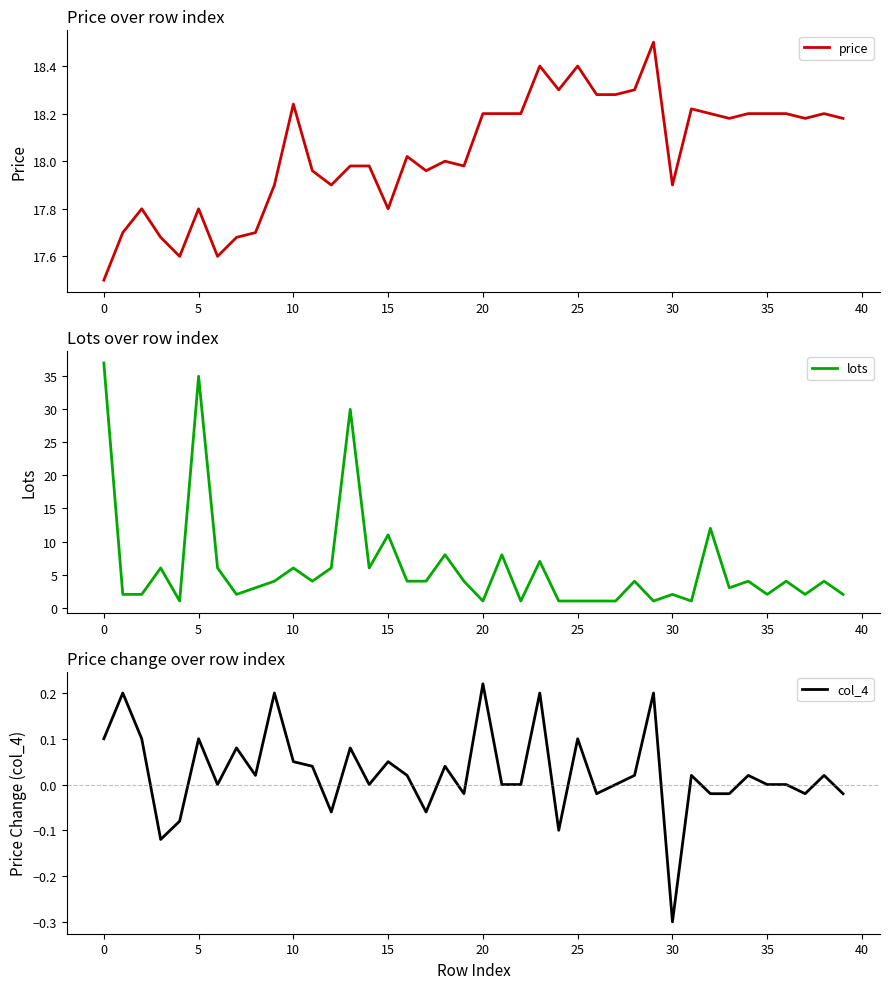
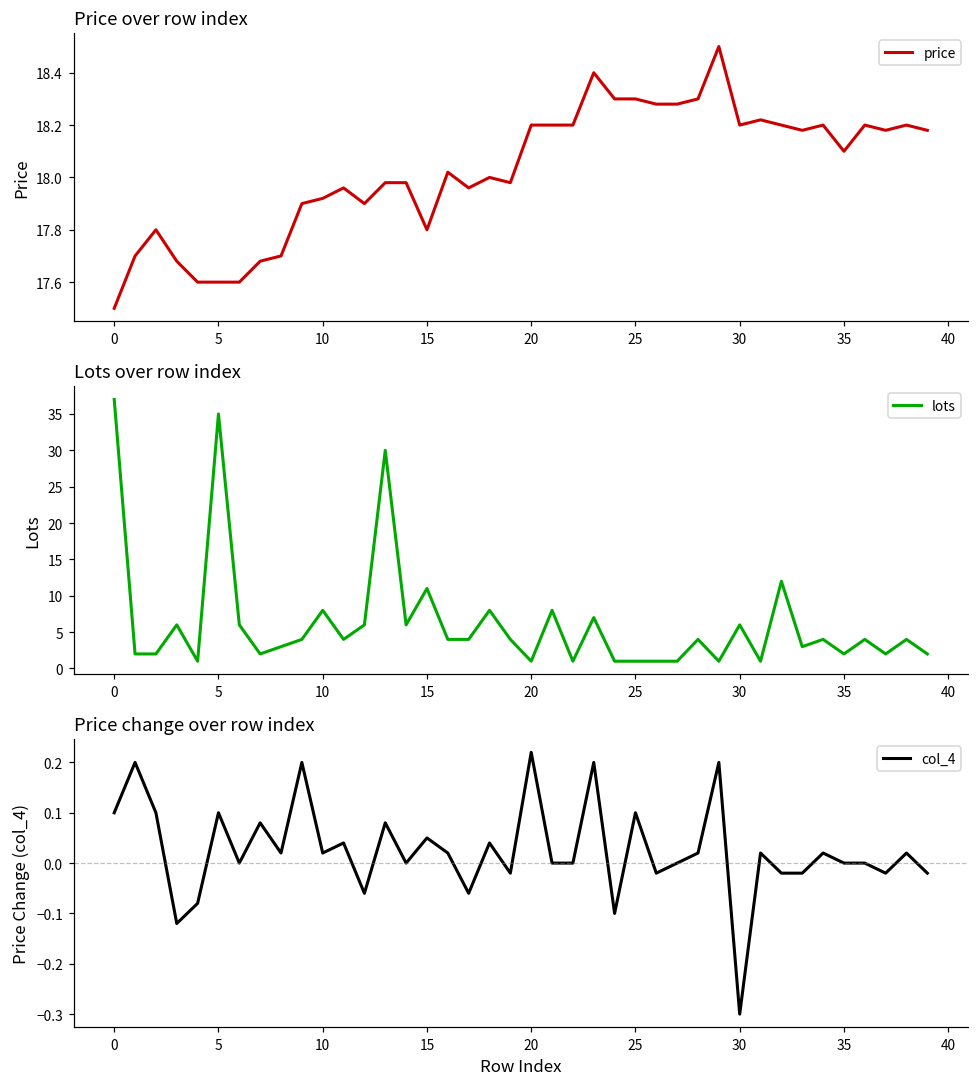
Price over row index, 5: 17.8 -> 17.6
Price over row index, 10: 18.24 -> 17.92
Price over row index, 25: 18.4 -> 18.3
Price over row index, 30: 17.9 -> 18.2
Price over row index, 35: 18.2 -> 18.1
Lots over row index, 10: 6 -> 8
Lots over row index, 30: 2 -> 6
Price change over row index, 10: 0.05 -> 0.02
